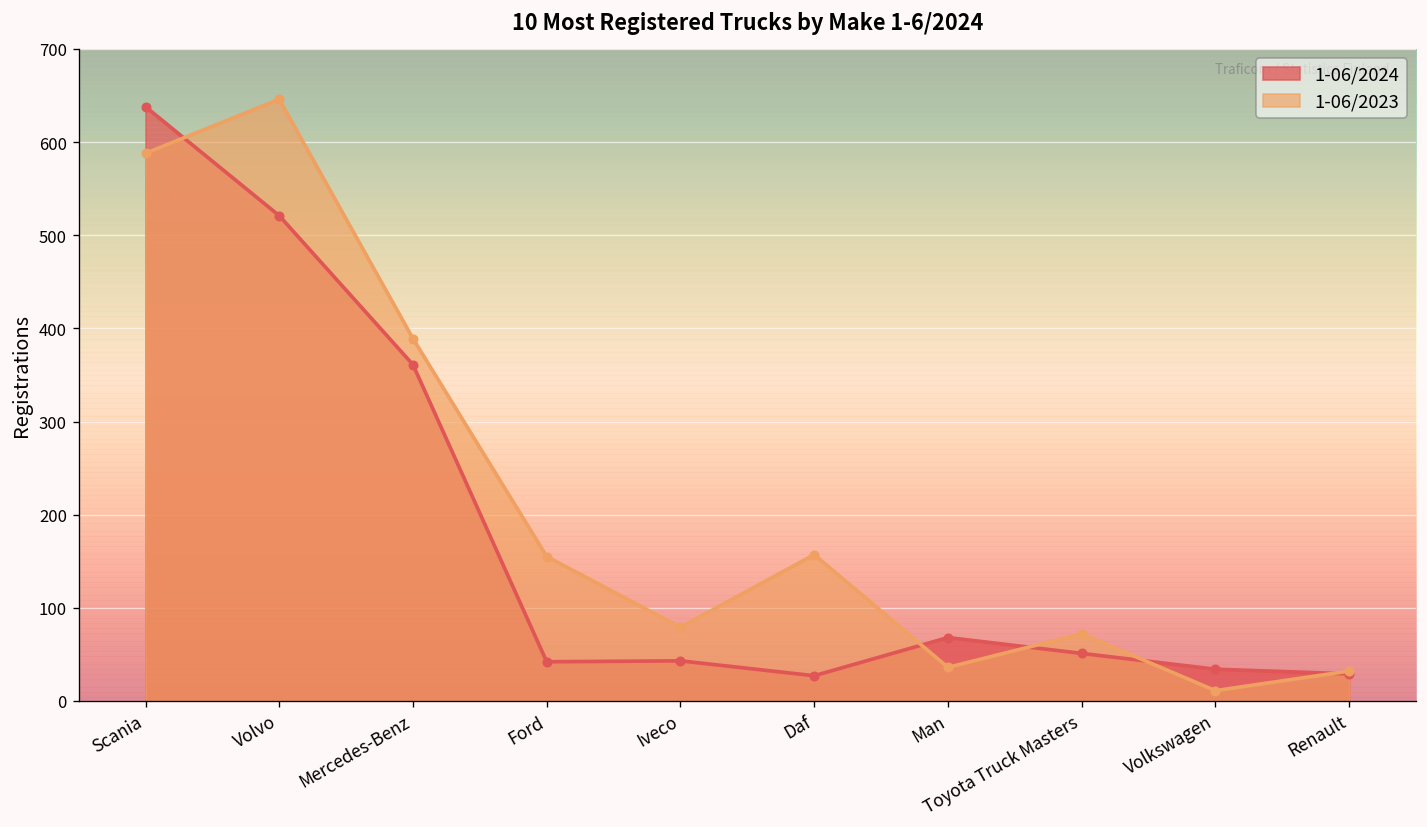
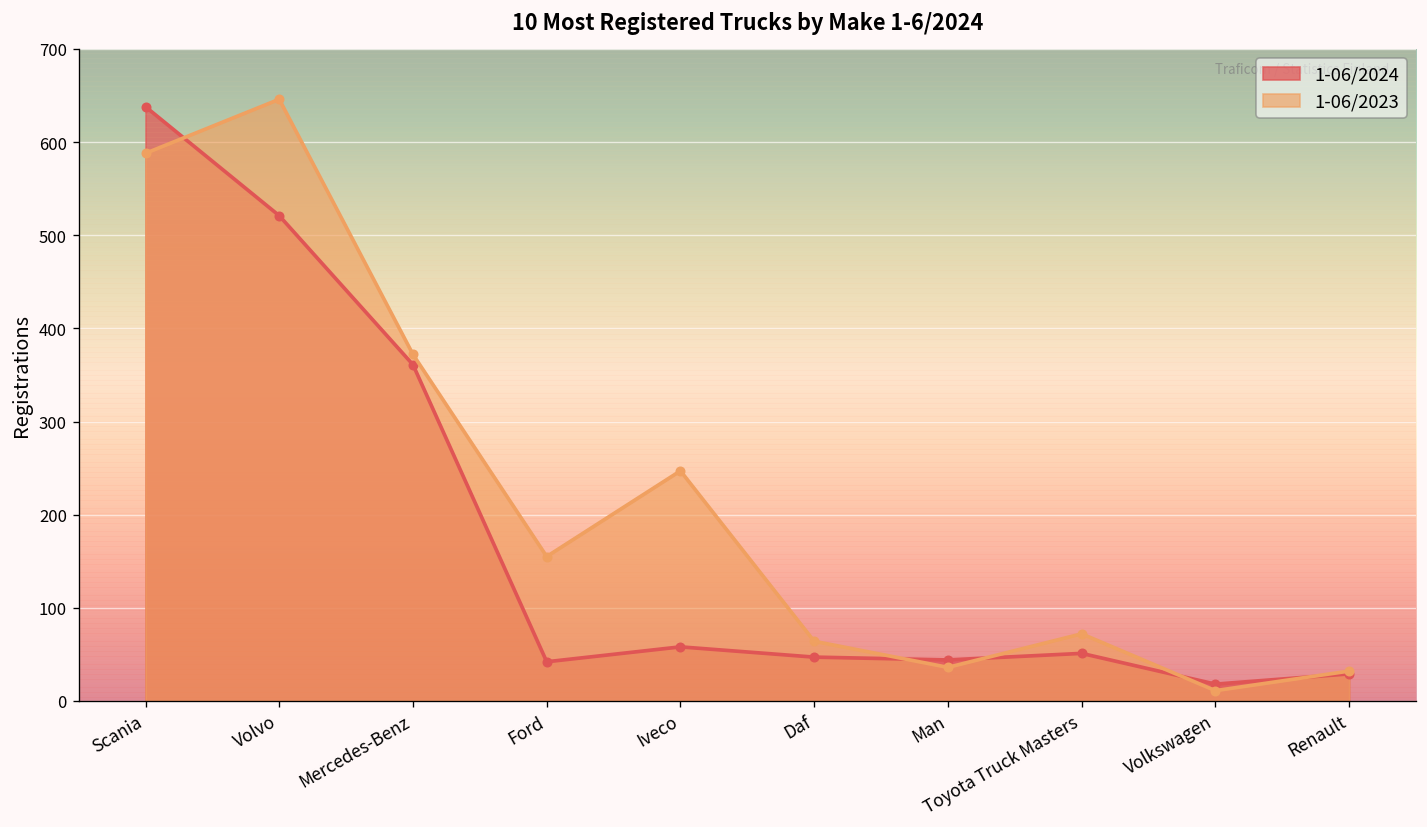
1-06/2023, Mercedes-Benz: 390 -> 370
1-06/2024, Iveco: 40 -> 60
1-06/2023, Iveco: 80 -> 250
1-06/2024, Daf: 30 -> 50
1-06/2023, Daf: 160 -> 60
1-06/2024, Man: 70 -> 40
1-06/2024, Volkswagen: 30 -> 20
